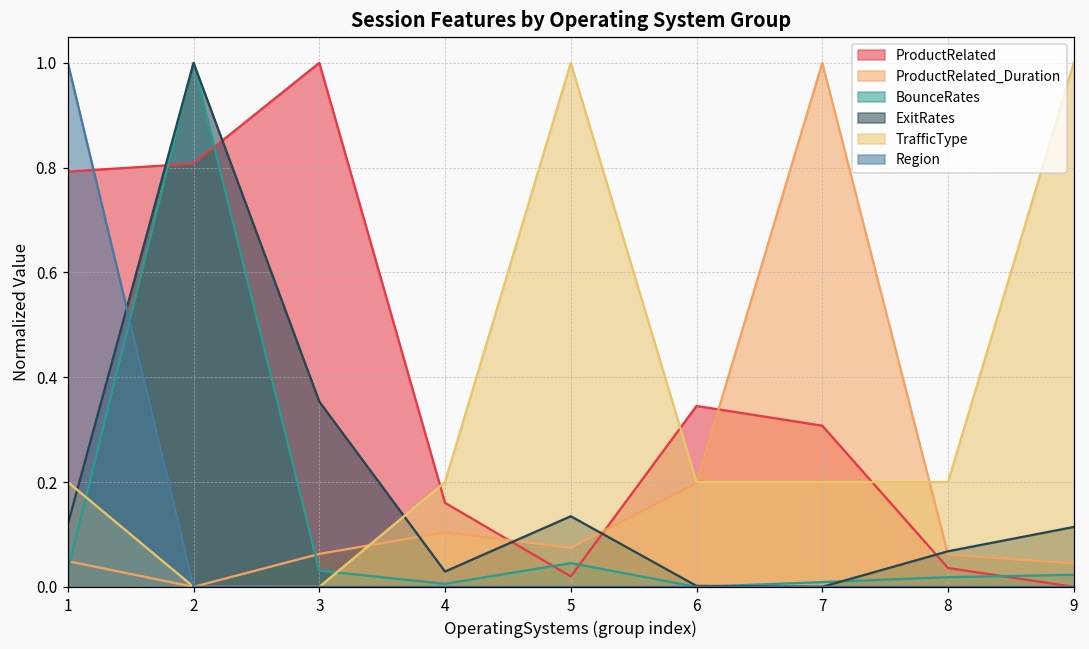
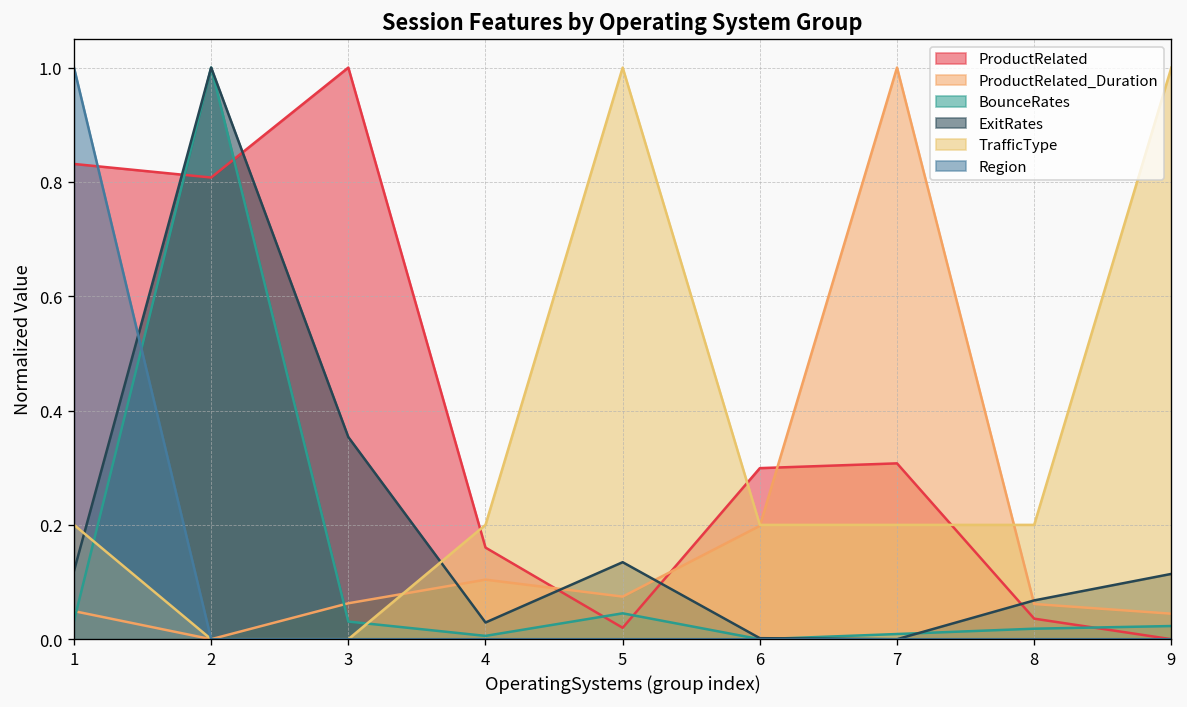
ProductRelated, 1: 0.79 -> 0.83
ProductRelated, 6: 0.35 -> 0.30
